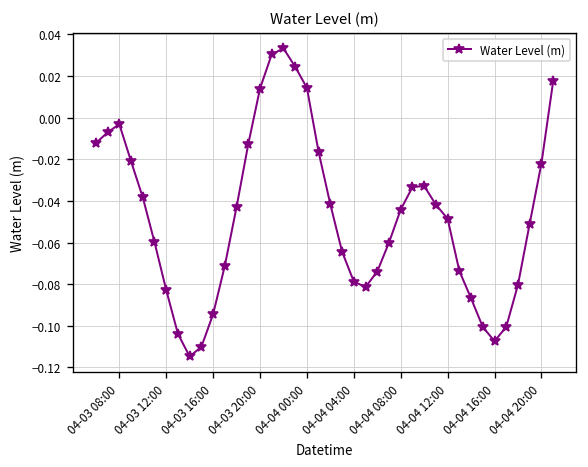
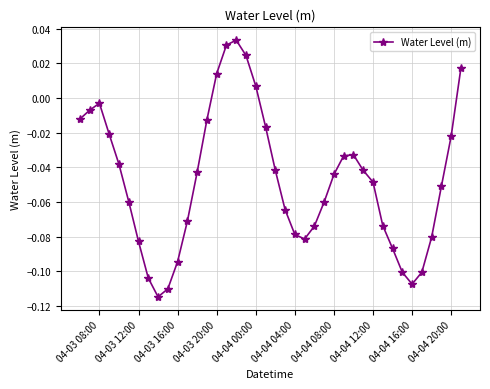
04-04 00:00: 0.014 -> 0.007
